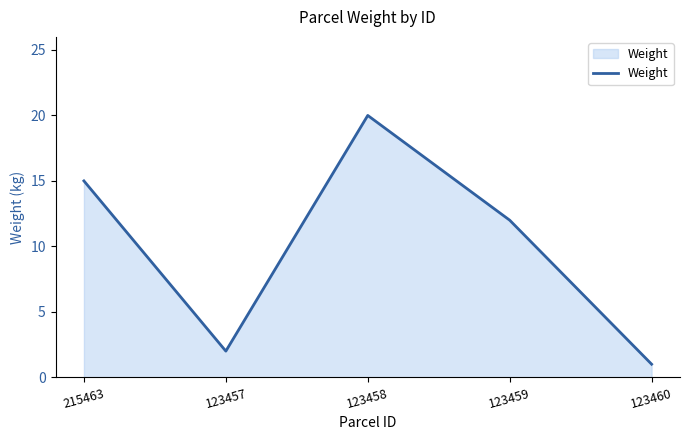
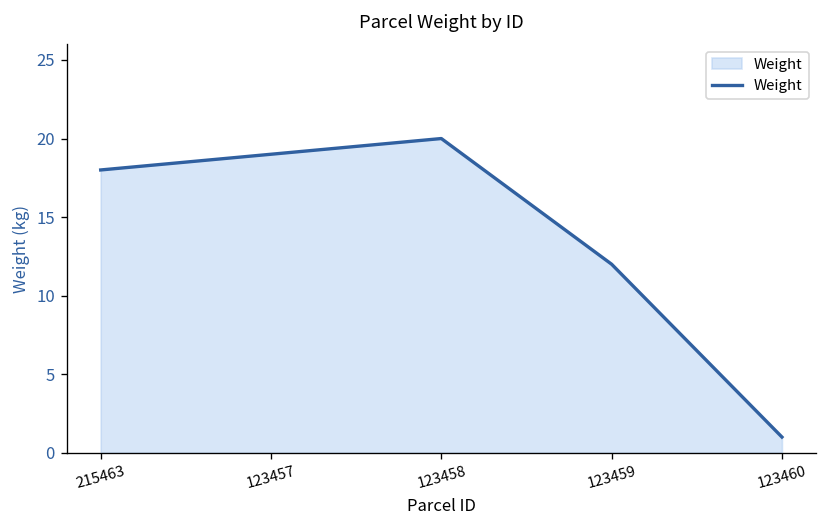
215463: 15 -> 18
123457: 2 -> 19
